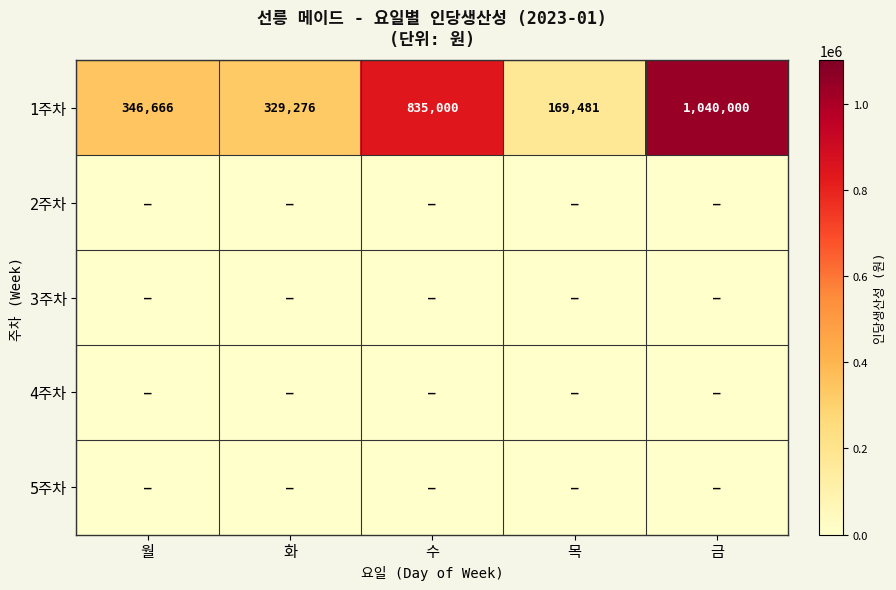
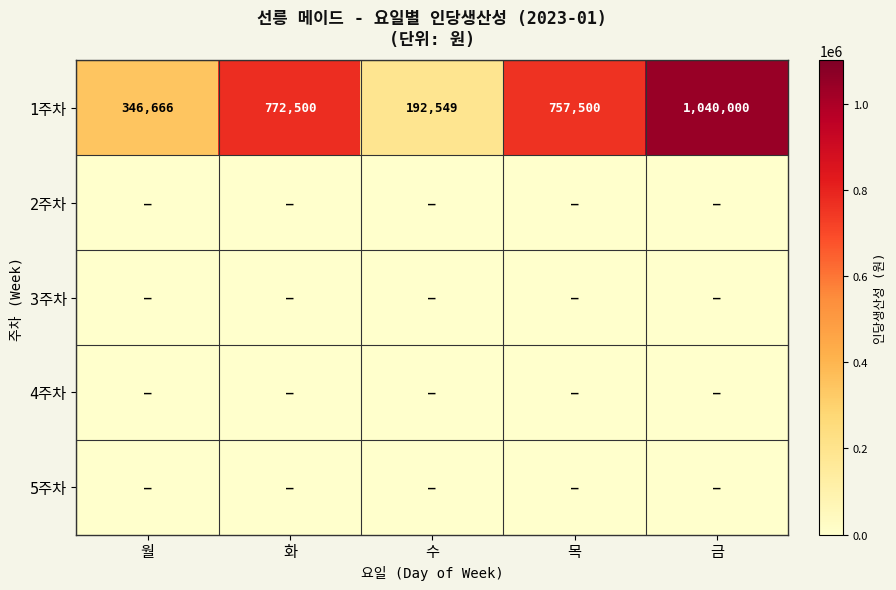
1주차, 화: 329,276 -> 772,500
1주차, 수: 835,000 -> 192,549
1주차, 목: 169,481 -> 757,500
